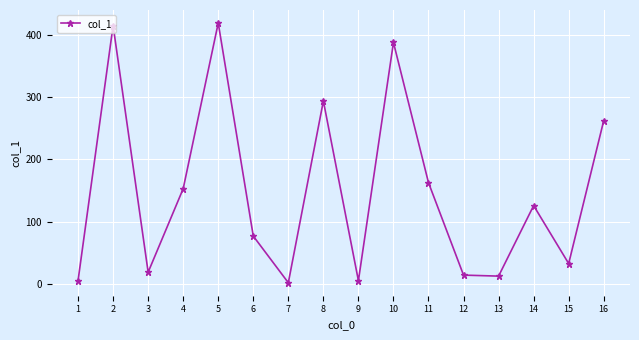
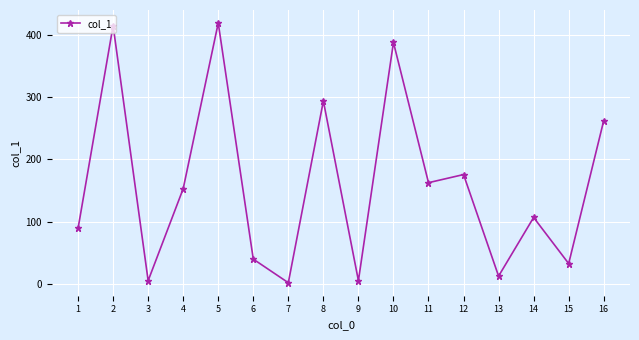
1: 10 -> 90
3: 20 -> 10
6: 80 -> 40
12: 10 -> 180
14: 130 -> 110
